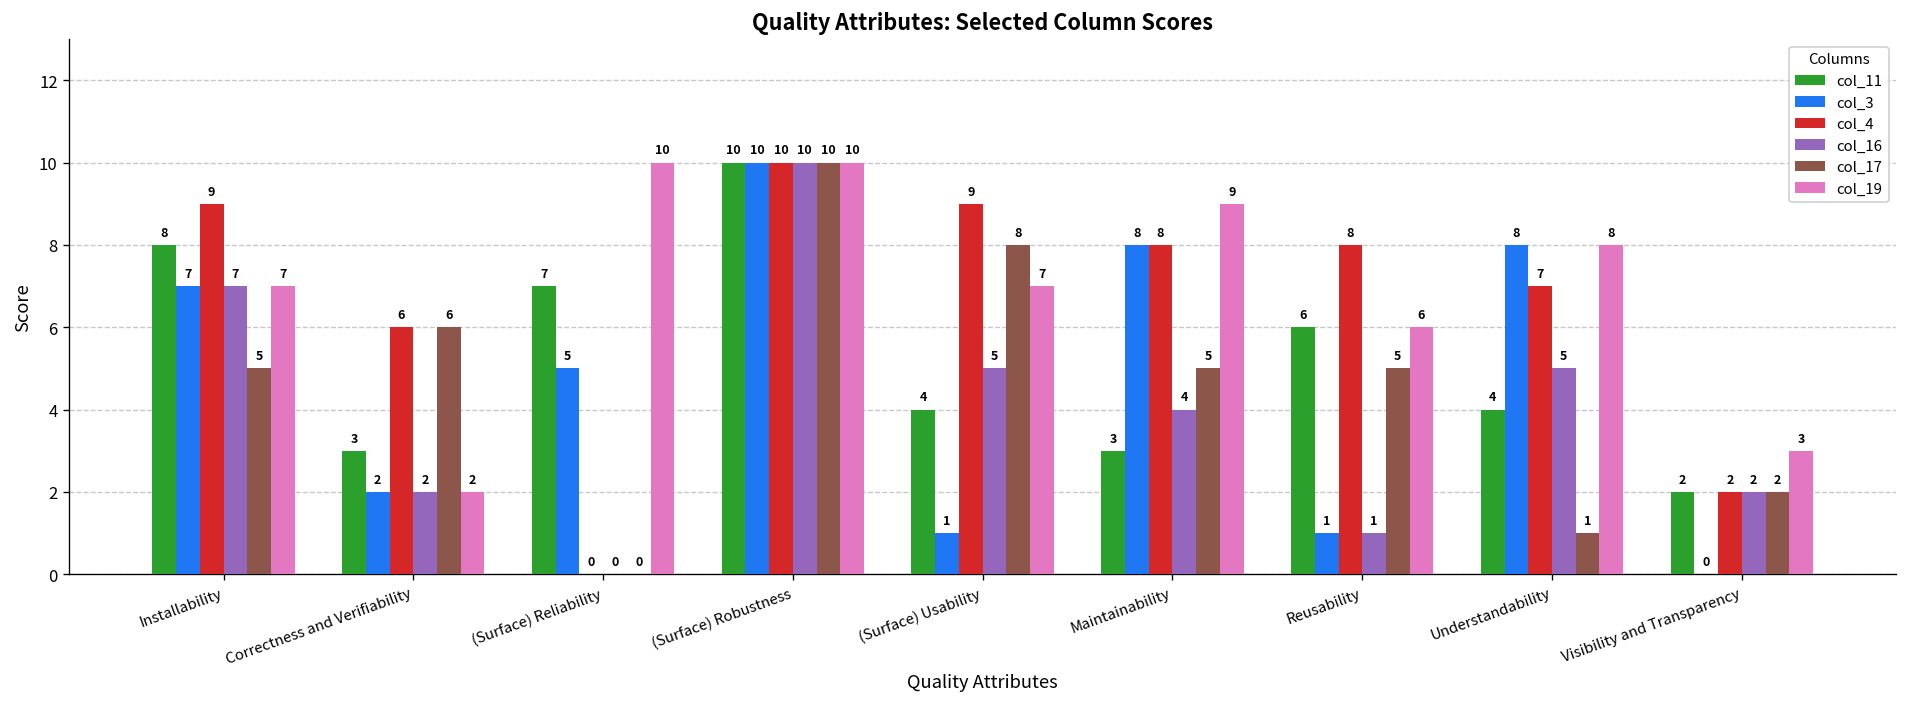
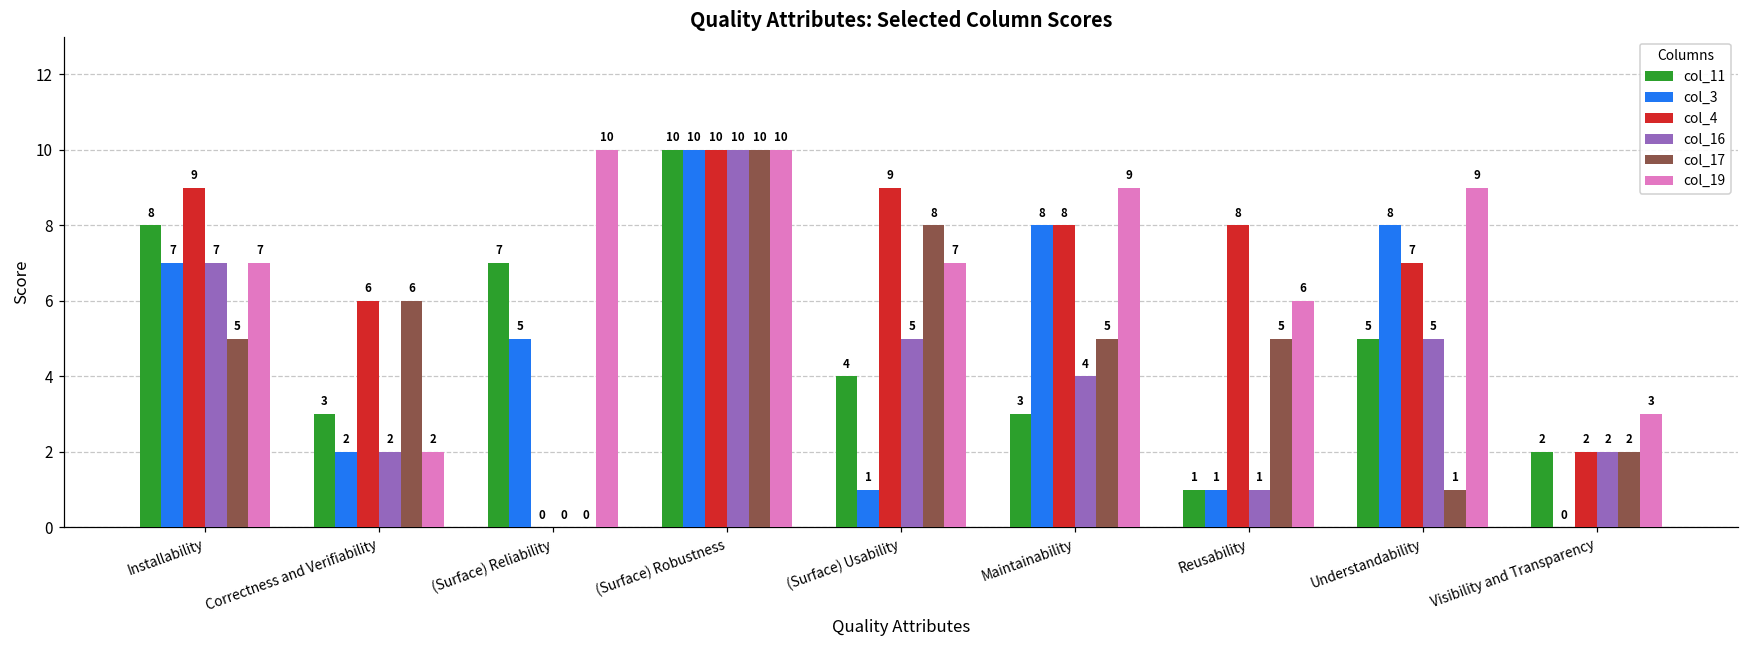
col_11, Reusability: 6 -> 1
col_11, Understandability: 4 -> 5
col_19, Understandability: 8 -> 9
